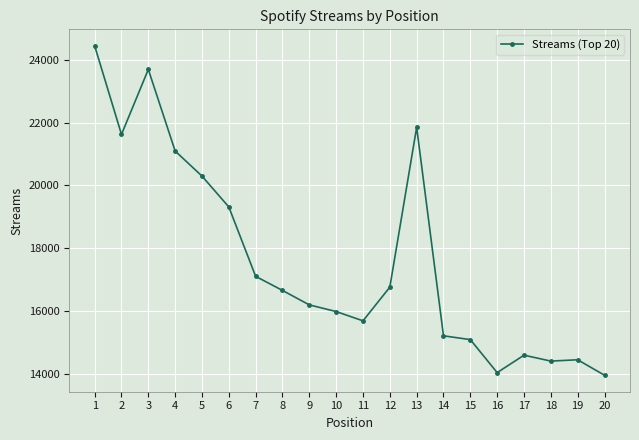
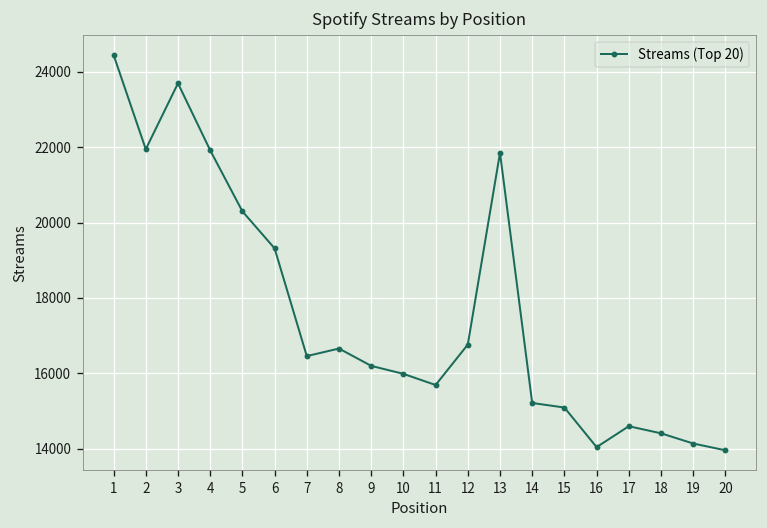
2: 21600 -> 21900
4: 21100 -> 21900
7: 17100 -> 16500
19: 14400 -> 14100
